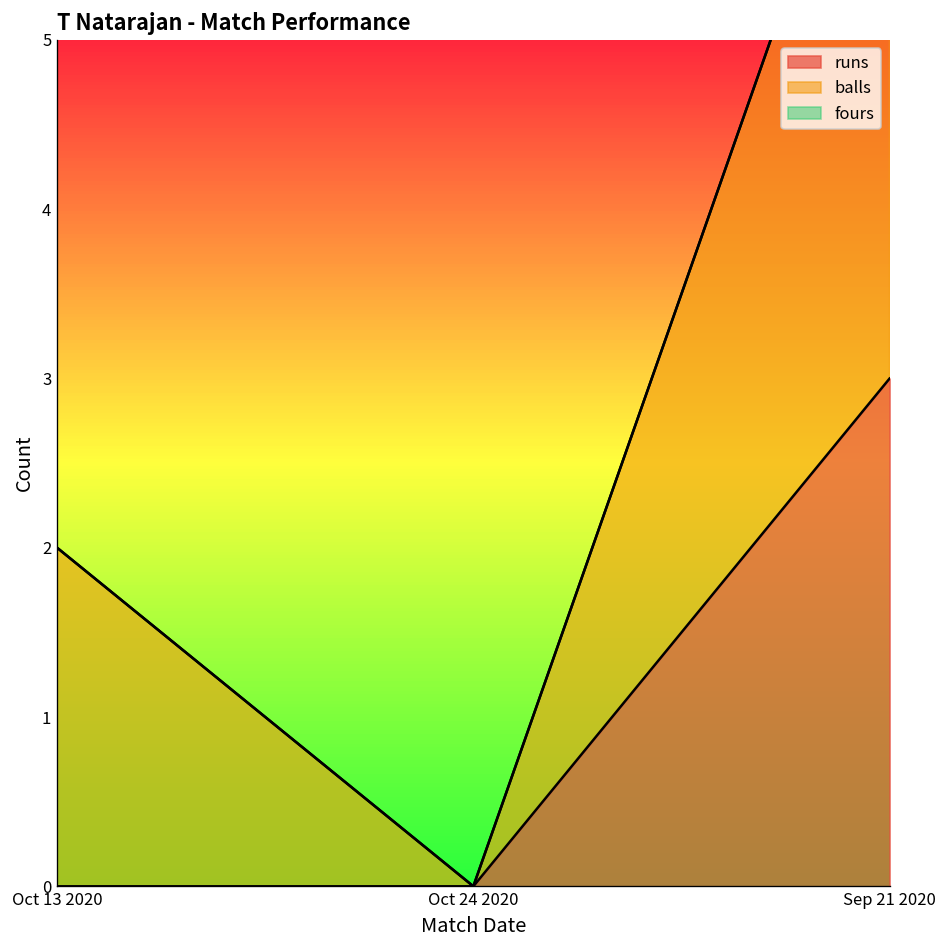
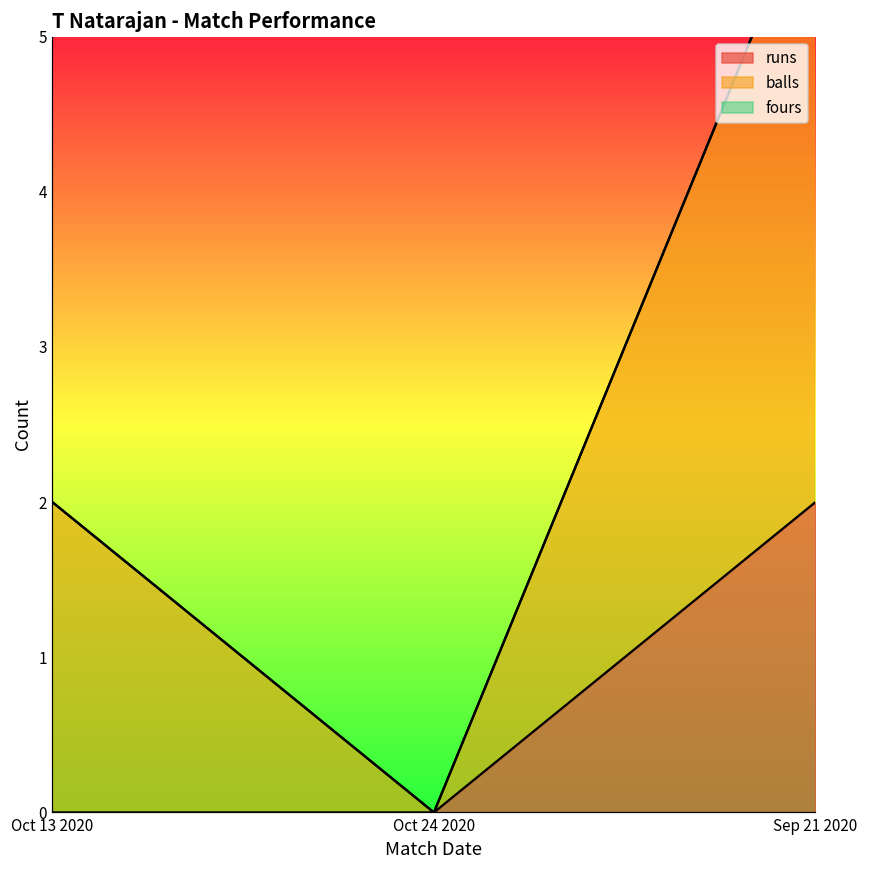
runs, Sep 21 2020: 3 -> 2
